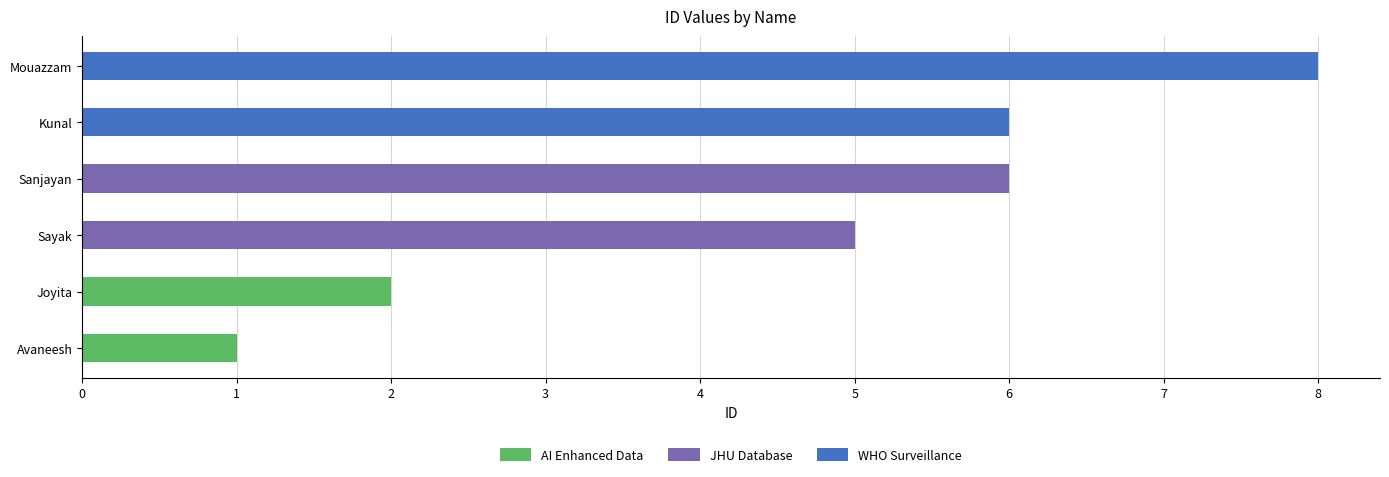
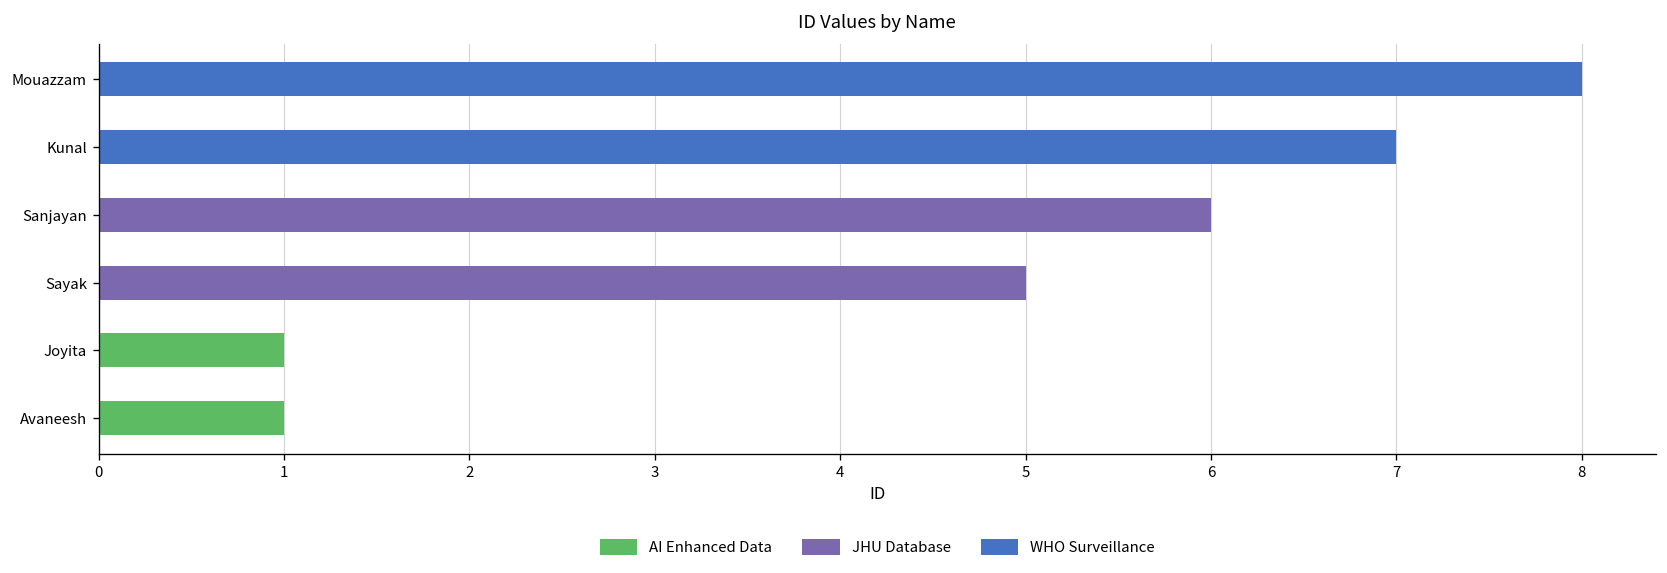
Kunal: 6 -> 7
Joyita: 2 -> 1
